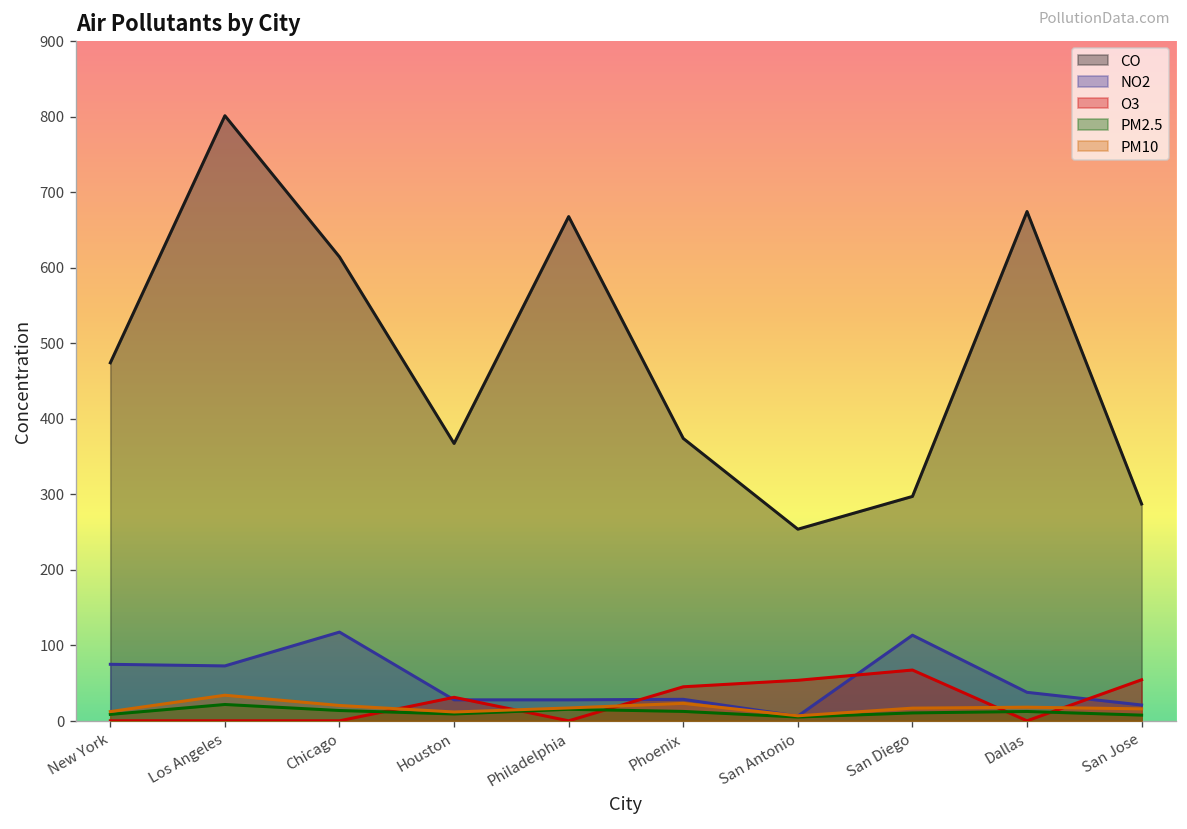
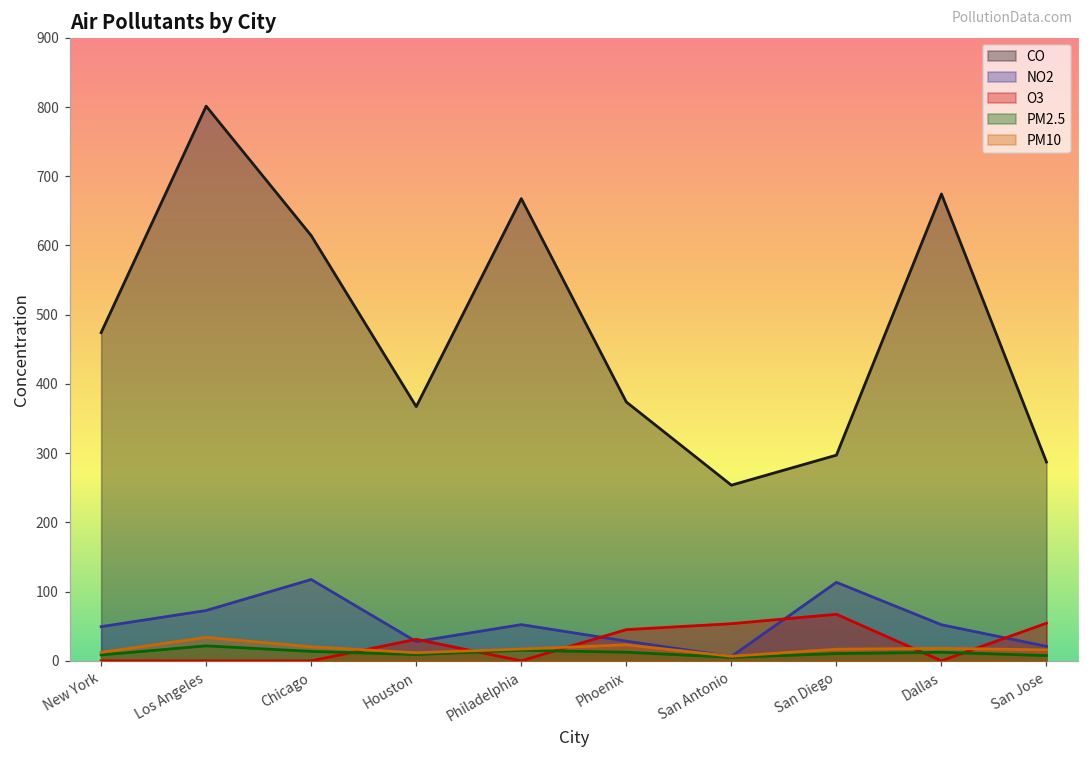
NO2, New York: 70 -> 50
NO2, Philadelphia: 30 -> 50
NO2, Dallas: 40 -> 50
